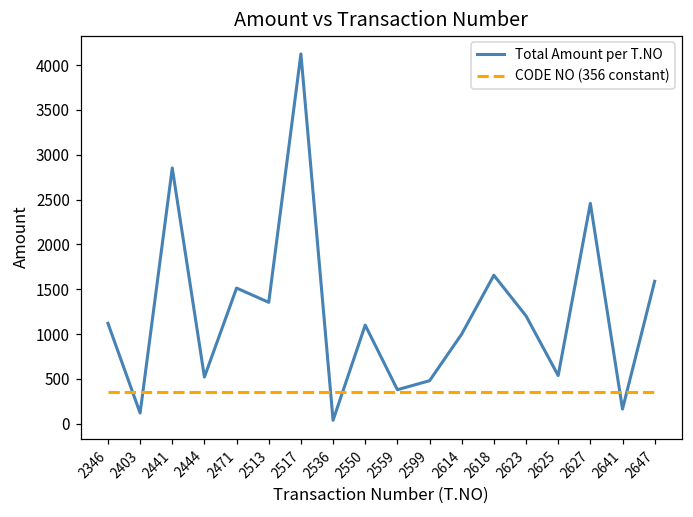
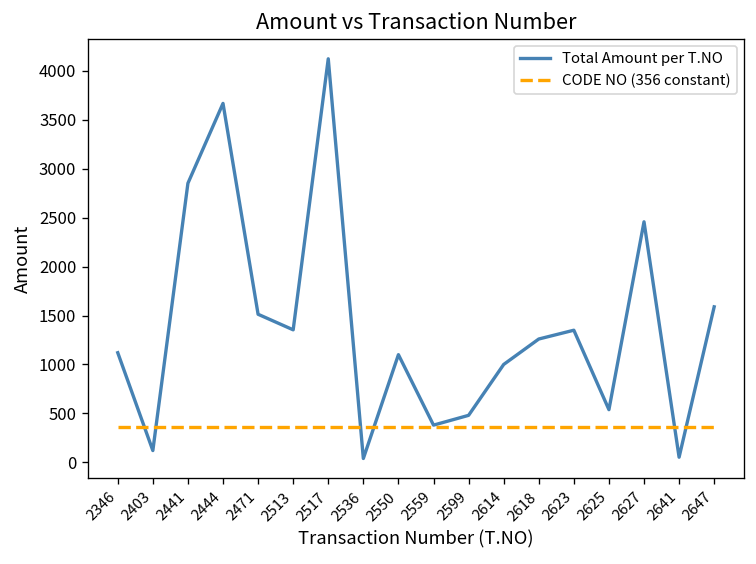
Total Amount per T.NO, 2444: 500 -> 3700
Total Amount per T.NO, 2618: 1700 -> 1300
Total Amount per T.NO, 2623: 1200 -> 1400
Total Amount per T.NO, 2641: 200 -> 100
